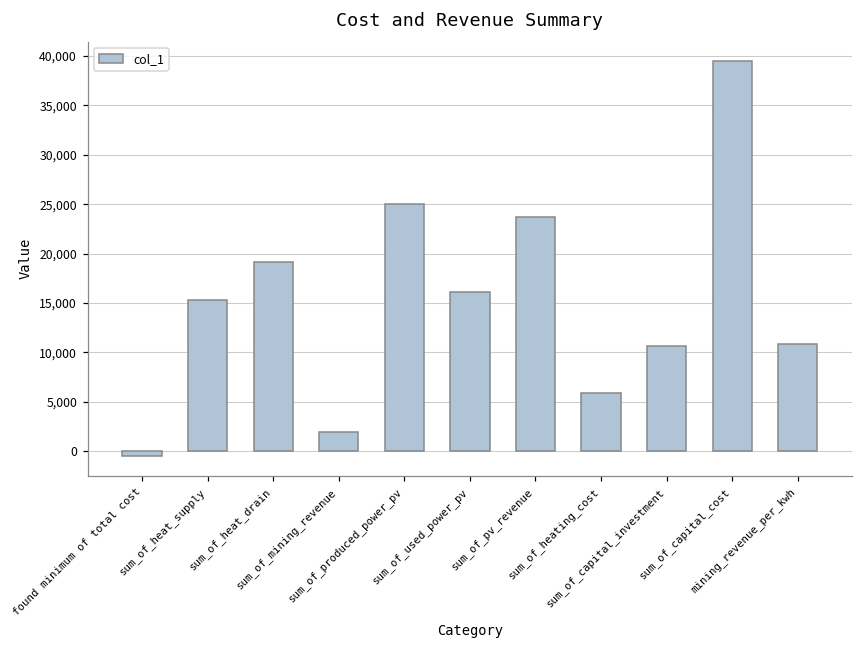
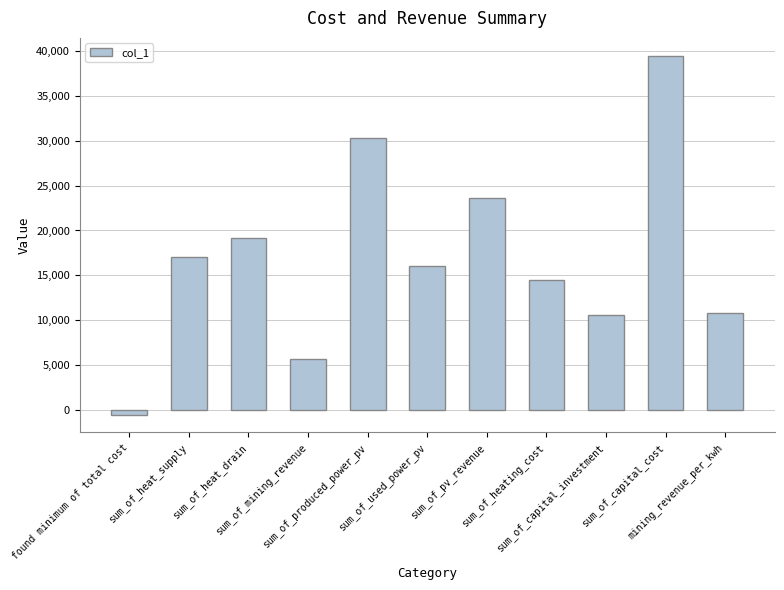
sum_of_heat_supply: 15,000 -> 17,000
sum_of_mining_revenue: 2,000 -> 6,000
sum_of_produced_power_pv: 25,000 -> 30,000
sum_of_heating_cost: 6,000 -> 14,000
